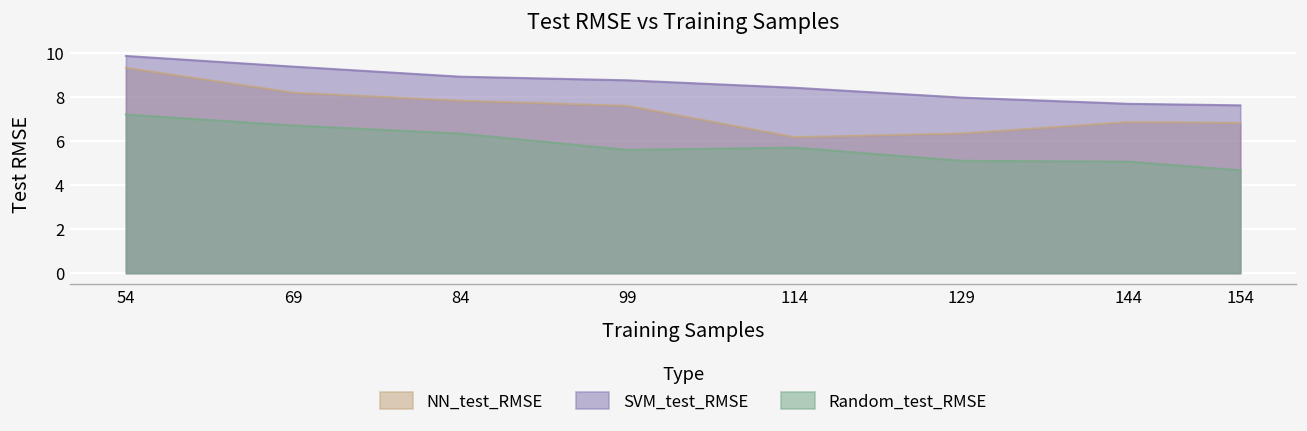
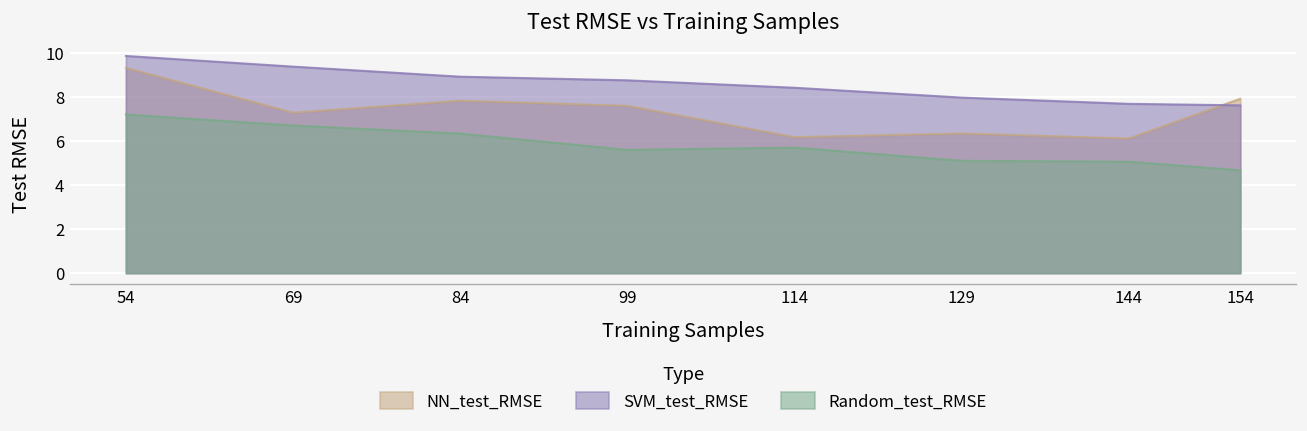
NN_test_RMSE, 69: 8.2 -> 7.3
NN_test_RMSE, 144: 6.9 -> 6.1
NN_test_RMSE, 154: 6.8 -> 7.9
